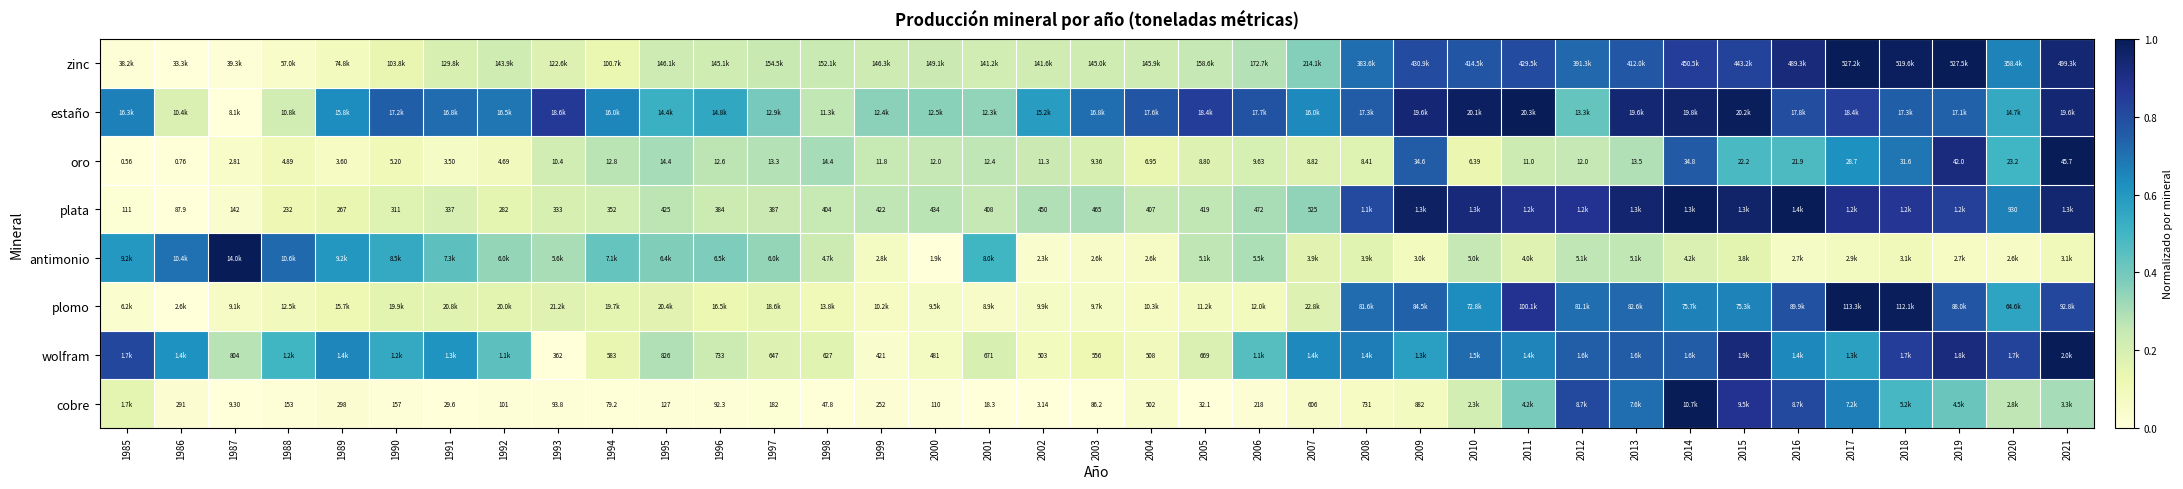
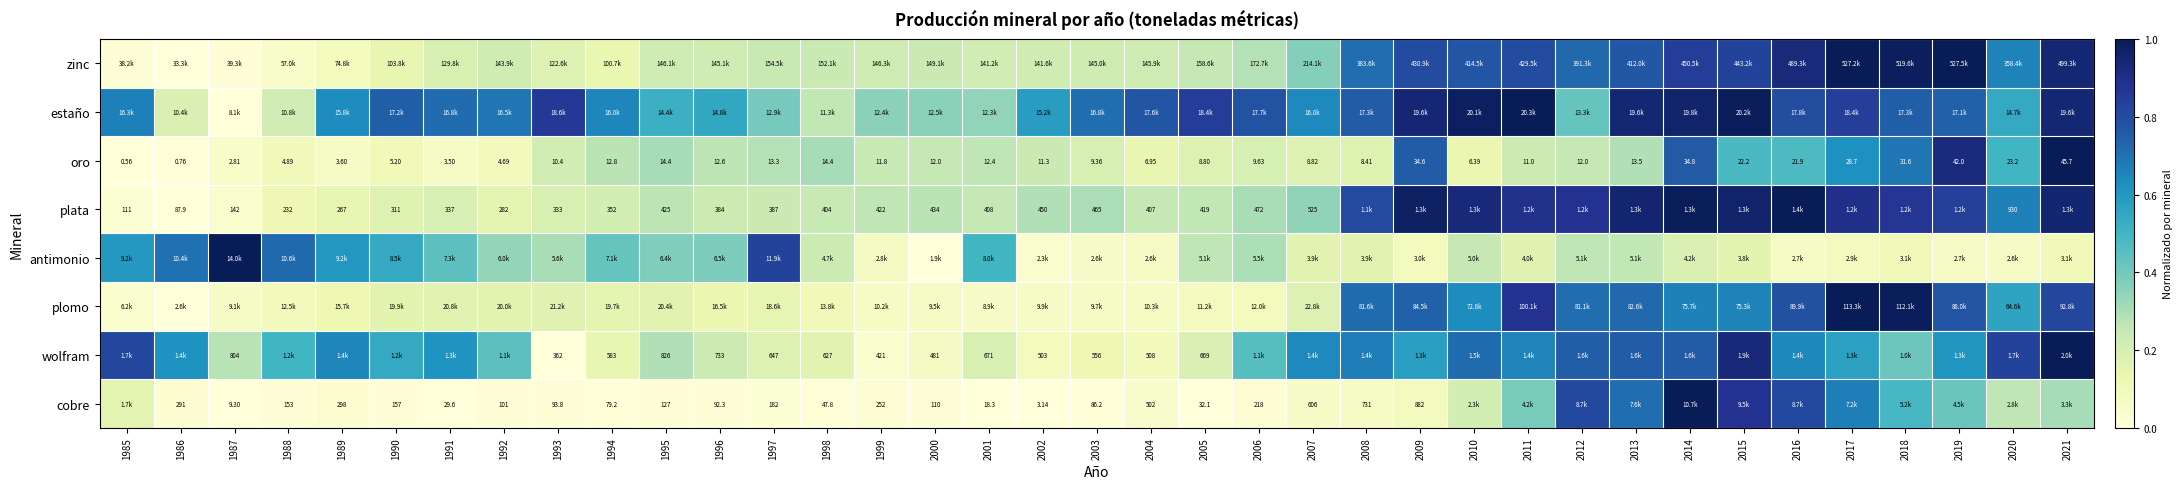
antimonio, 1997: 6.0k -> 11.9k
wolfram, 2018: 1.7k -> 1.0k
wolfram, 2019: 1.8k -> 1.3k
